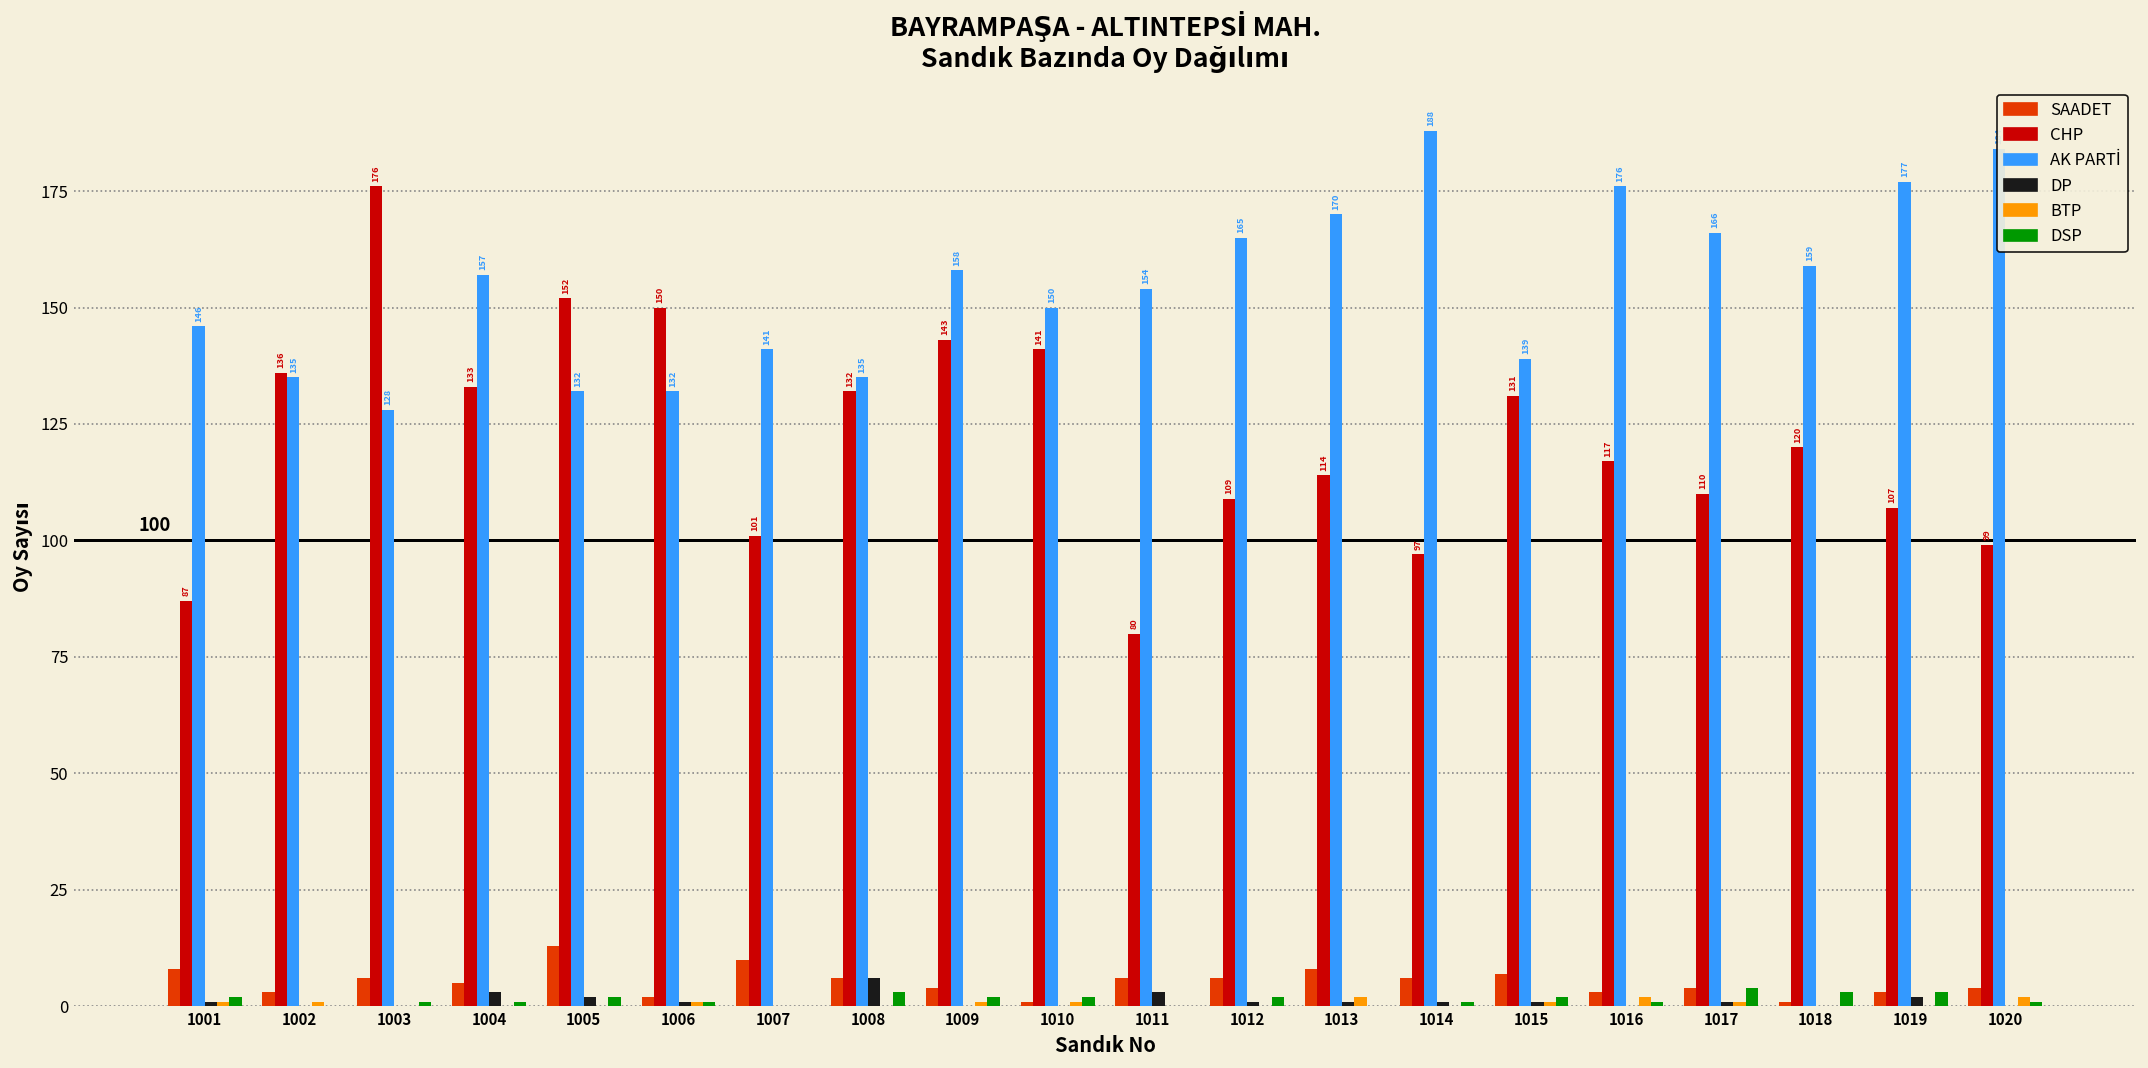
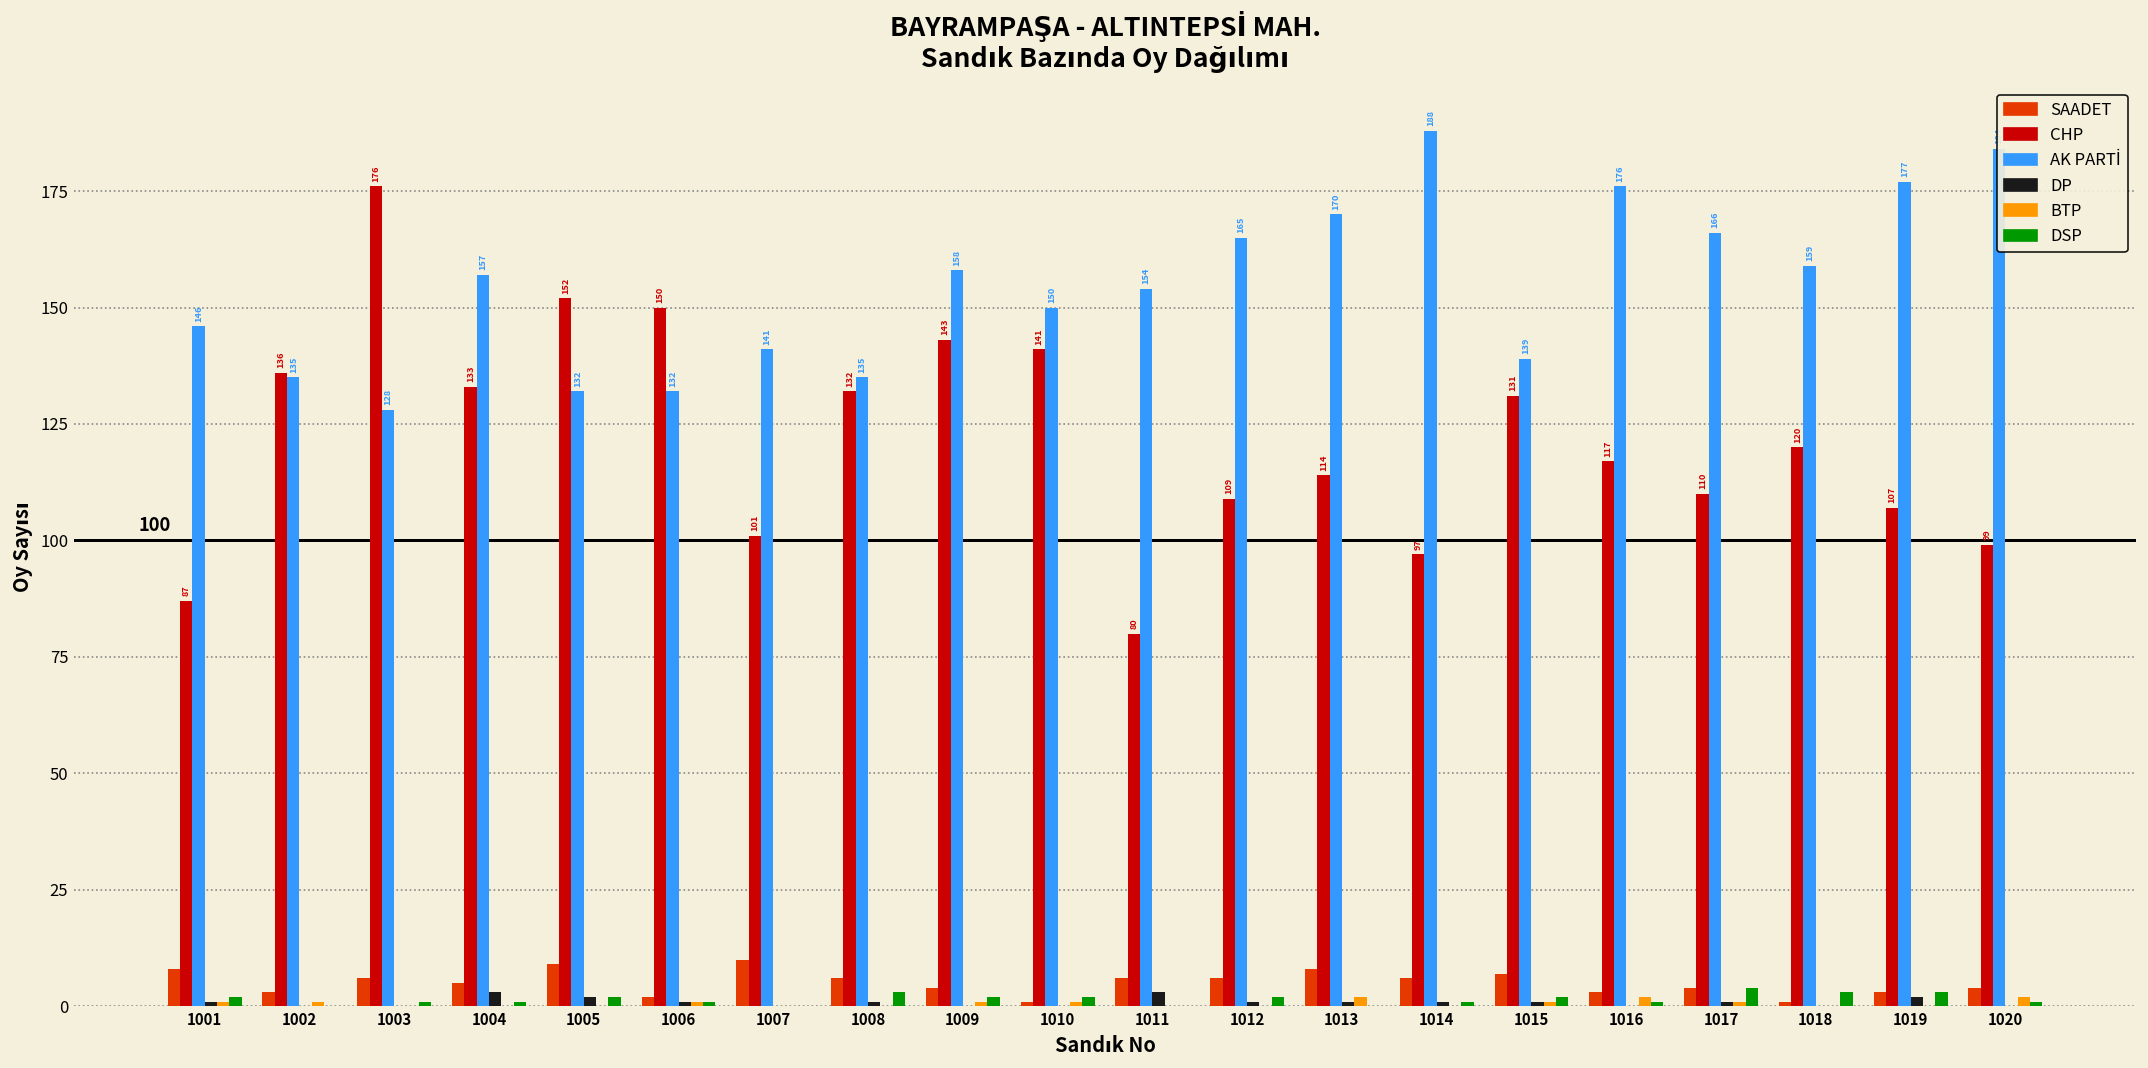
SAADET, 1005: 13 -> 9
DP, 1008: 6 -> 1
